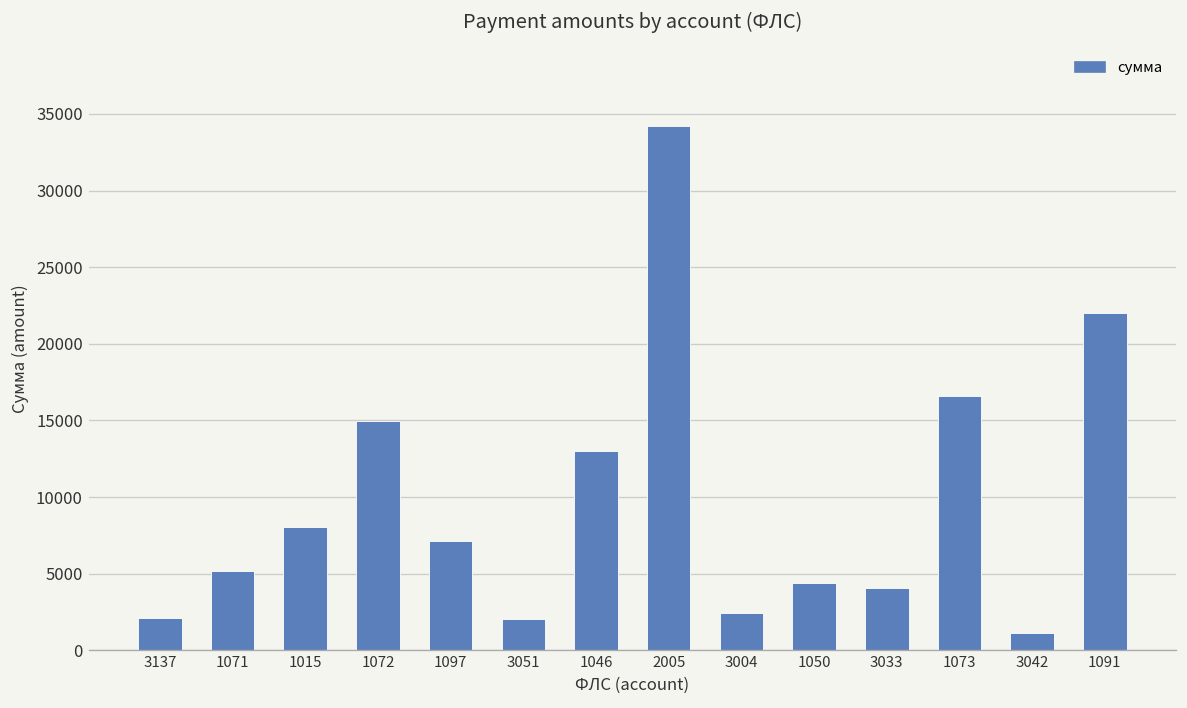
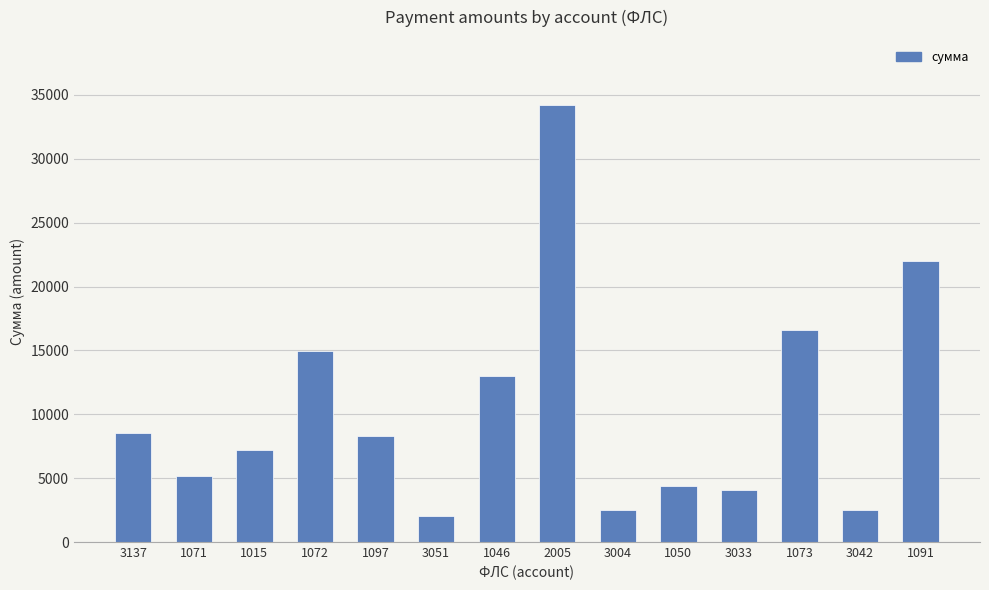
3137: 2100 -> 8500
1015: 8100 -> 7200
1097: 7100 -> 8300
3042: 1100 -> 2500
